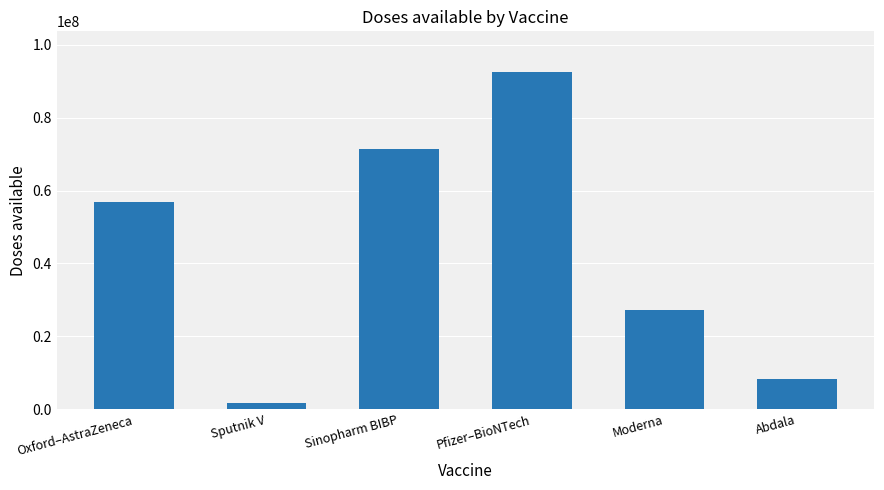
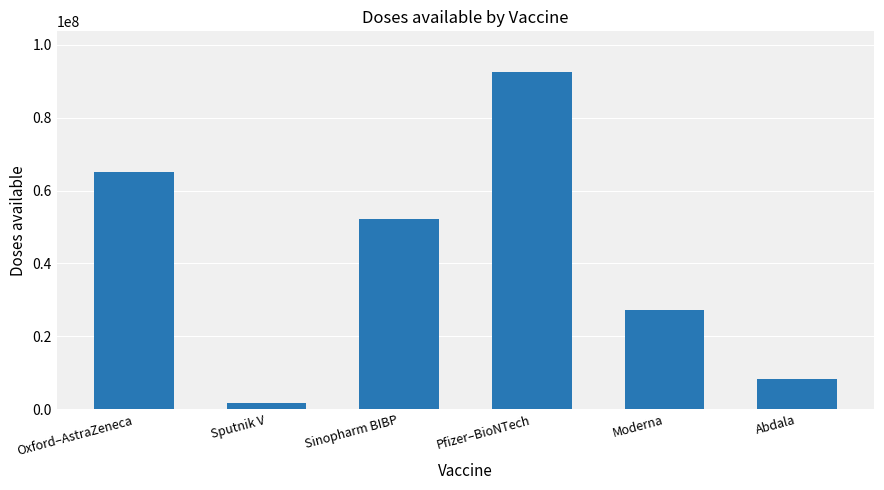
Oxford–AstraZeneca: 57000000 -> 65000000
Sinopharm BIBP: 71000000 -> 52000000
